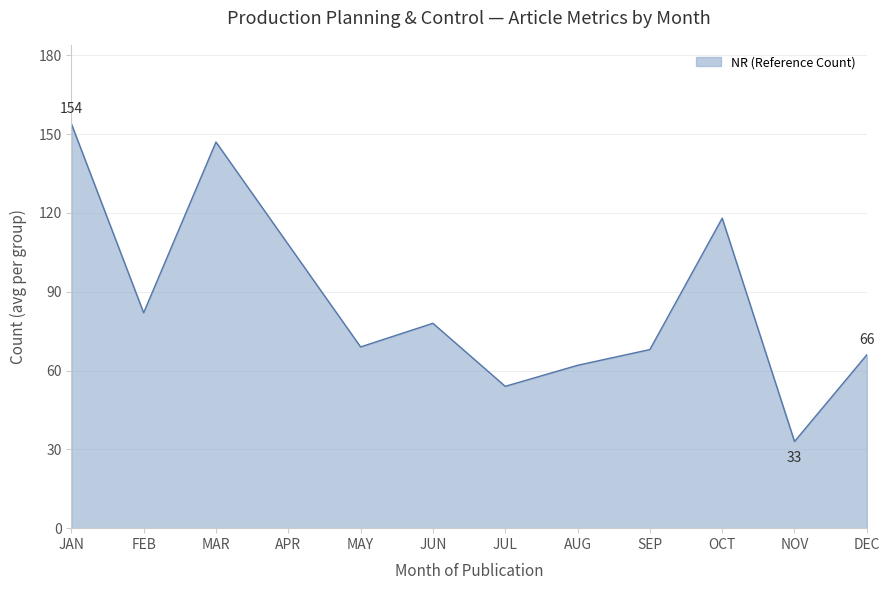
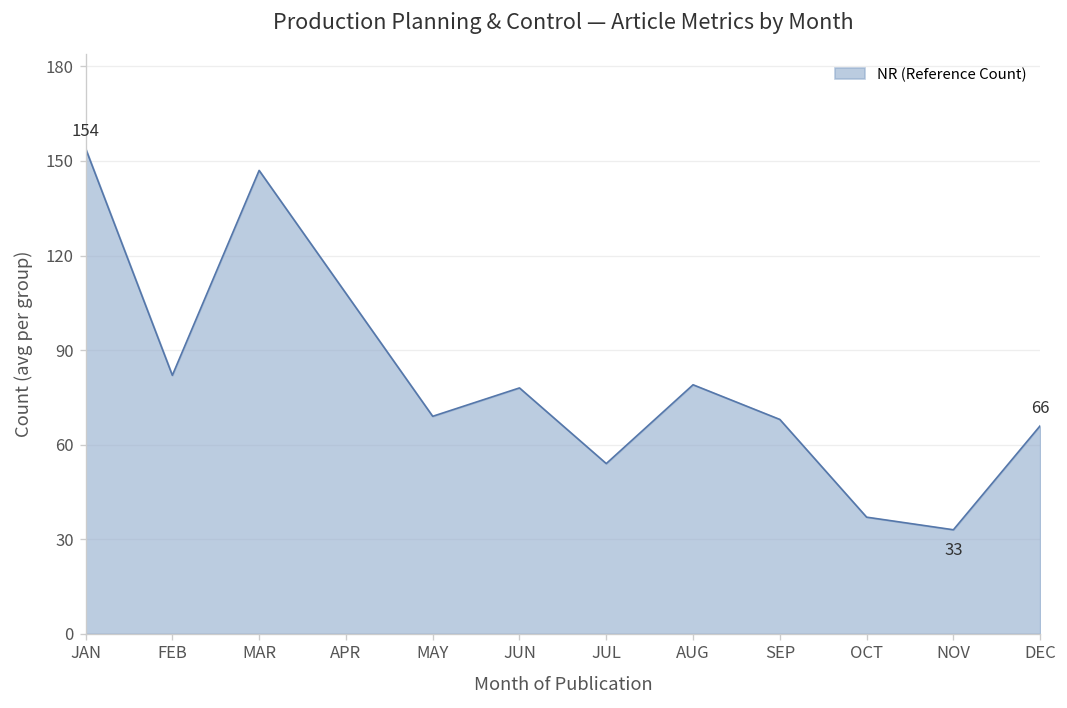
AUG: 62 -> 79
OCT: 118 -> 37
